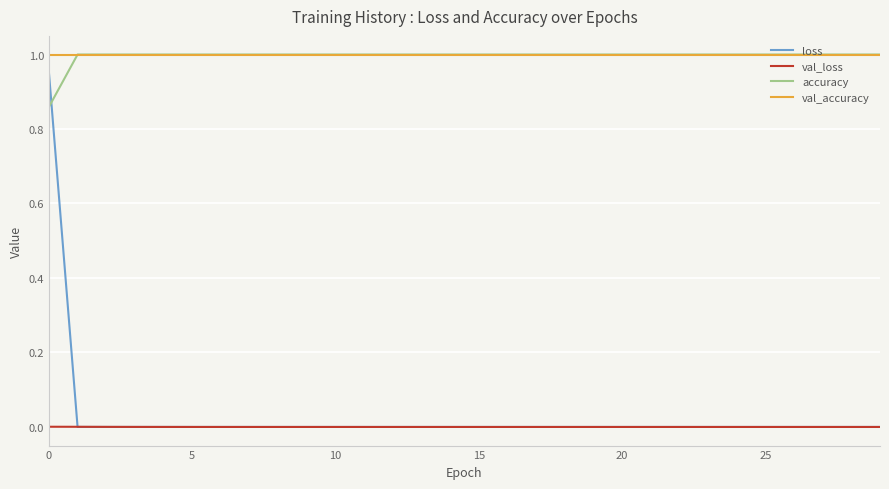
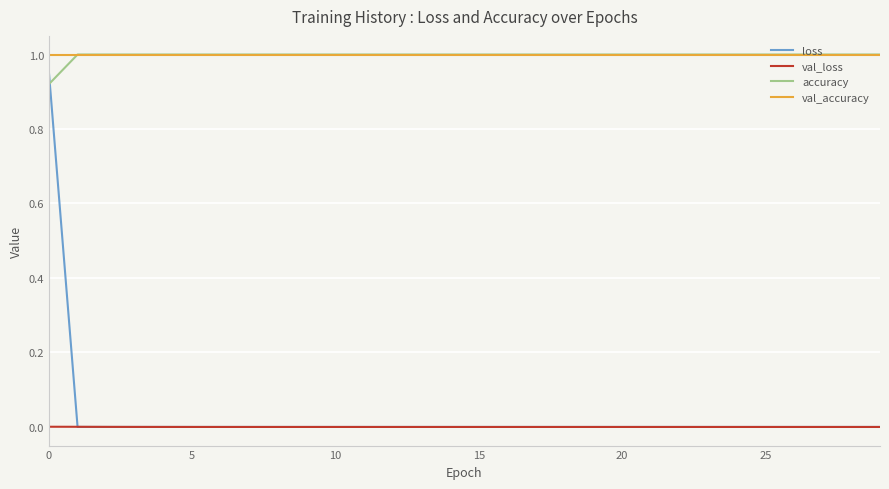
accuracy, 0: 0.86 -> 0.92
